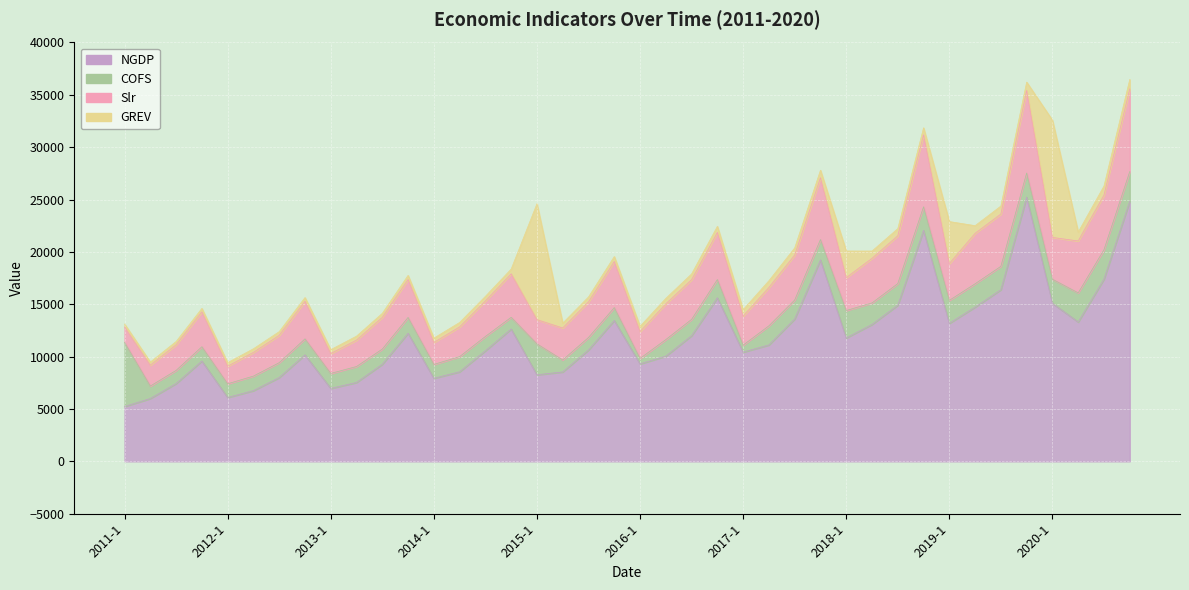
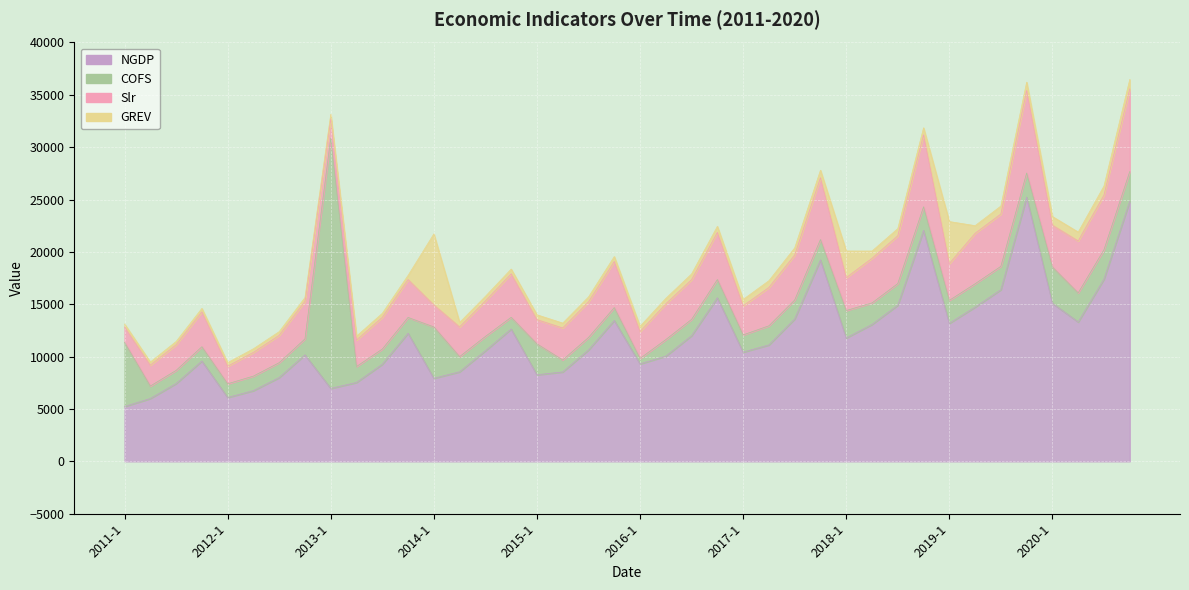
COFS, 2013-1: 1400 -> 23900
COFS, 2014-1: 1300 -> 4900
GREV, 2014-1: 400 -> 6800
GREV, 2015-1: 11100 -> 500
COFS, 2017-1: 700 -> 1600
COFS, 2020-1: 2300 -> 3500
GREV, 2020-1: 11200 -> 800
